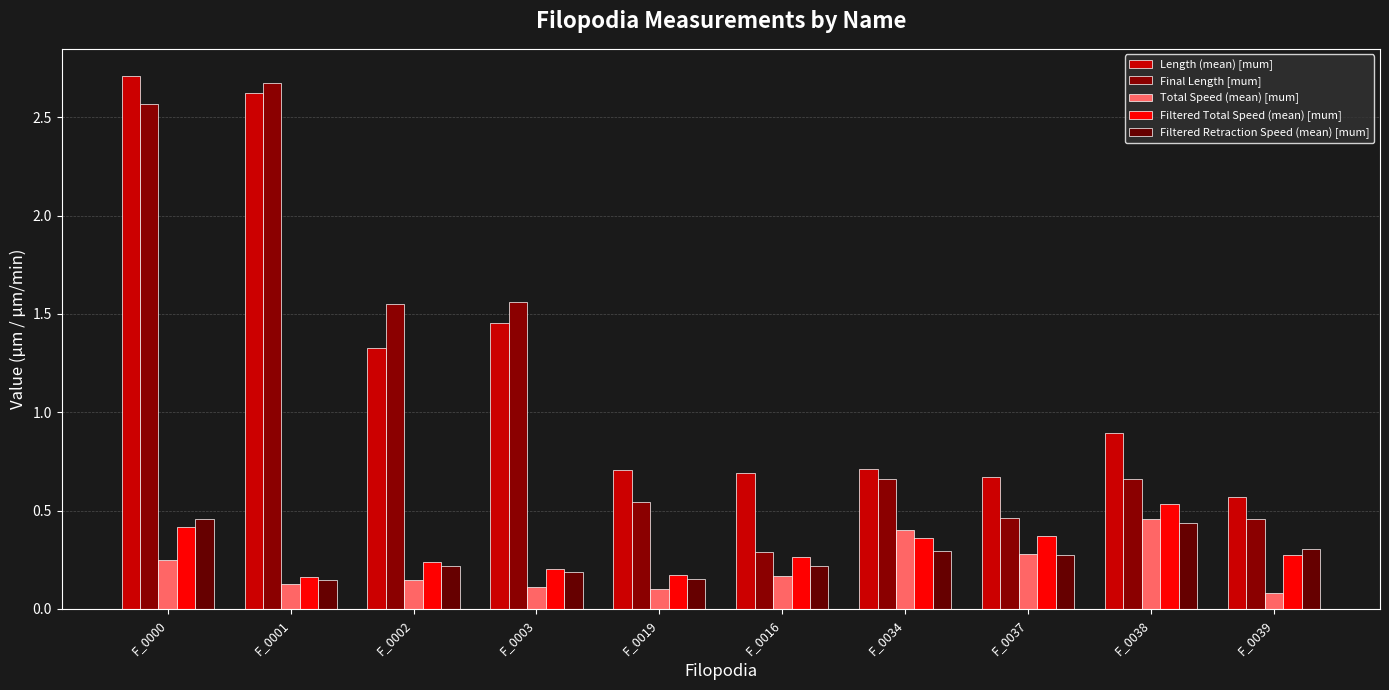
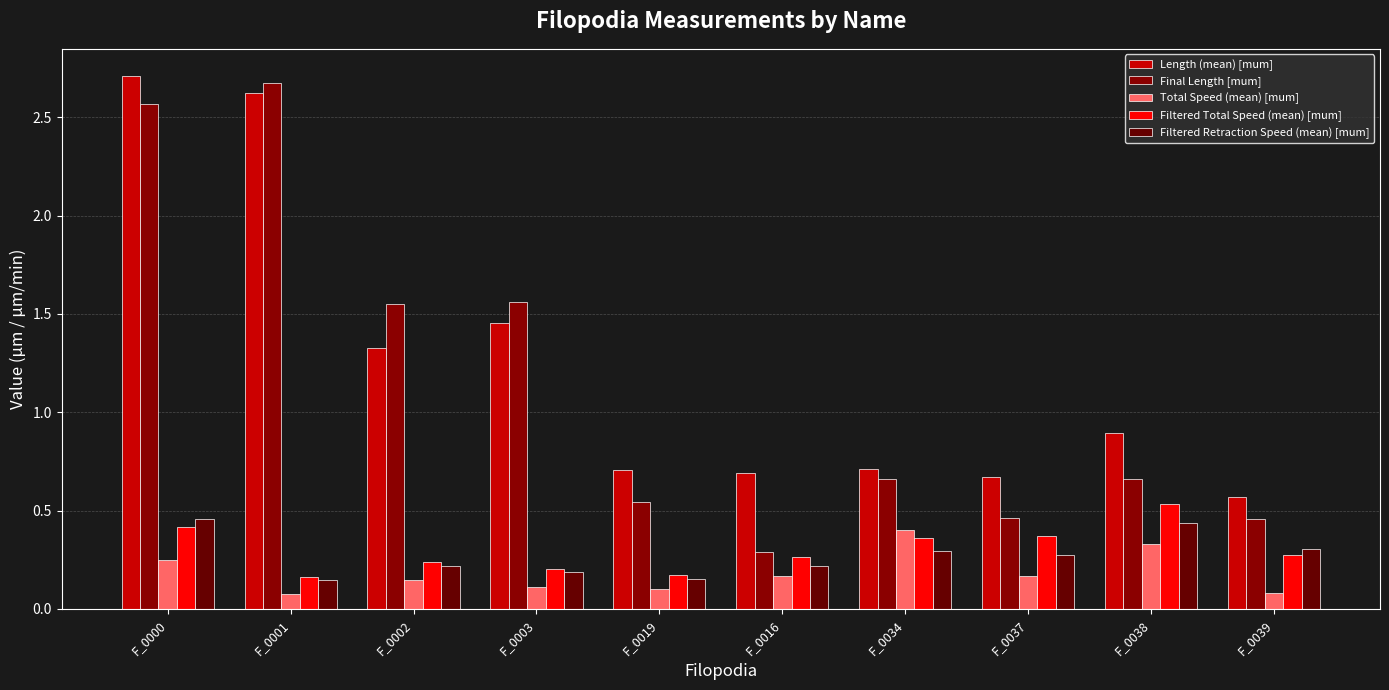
Total Speed (mean) [mum], F_0001: 0.13 -> 0.08
Total Speed (mean) [mum], F_0037: 0.28 -> 0.17
Total Speed (mean) [mum], F_0038: 0.46 -> 0.33
